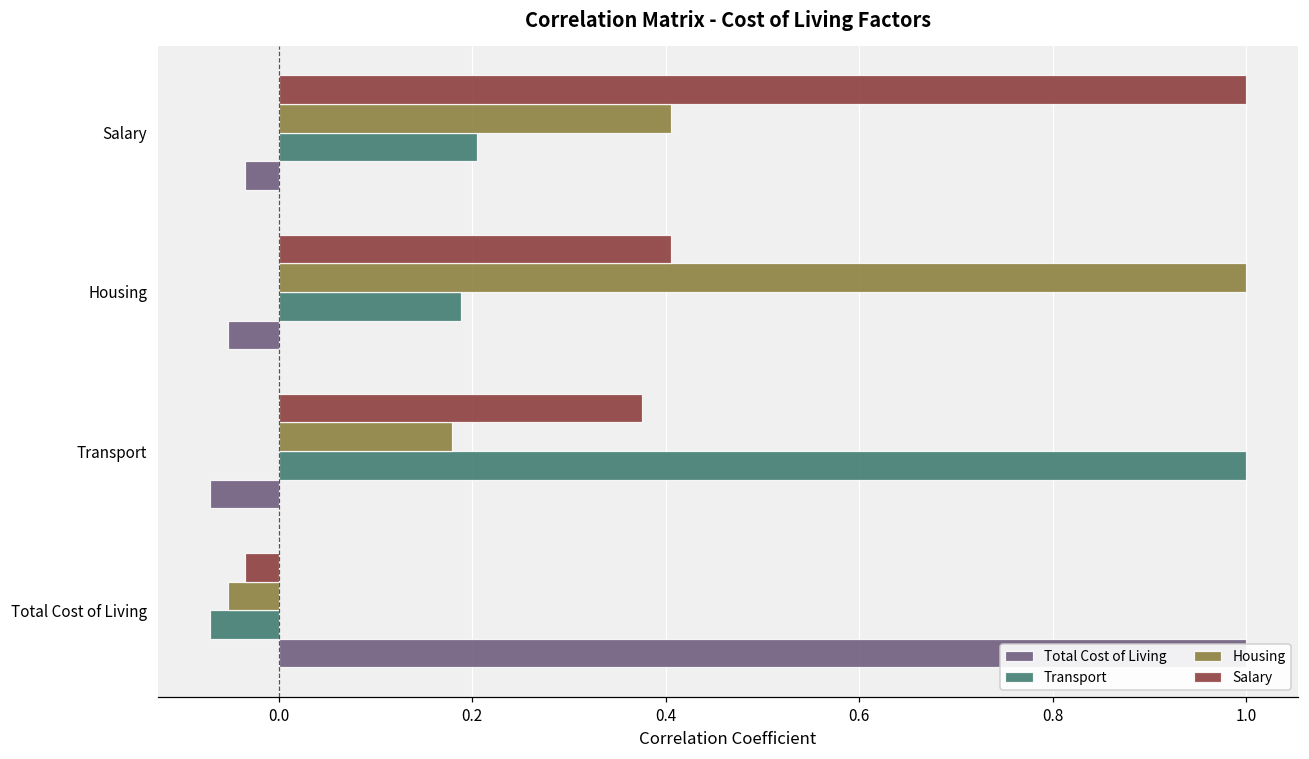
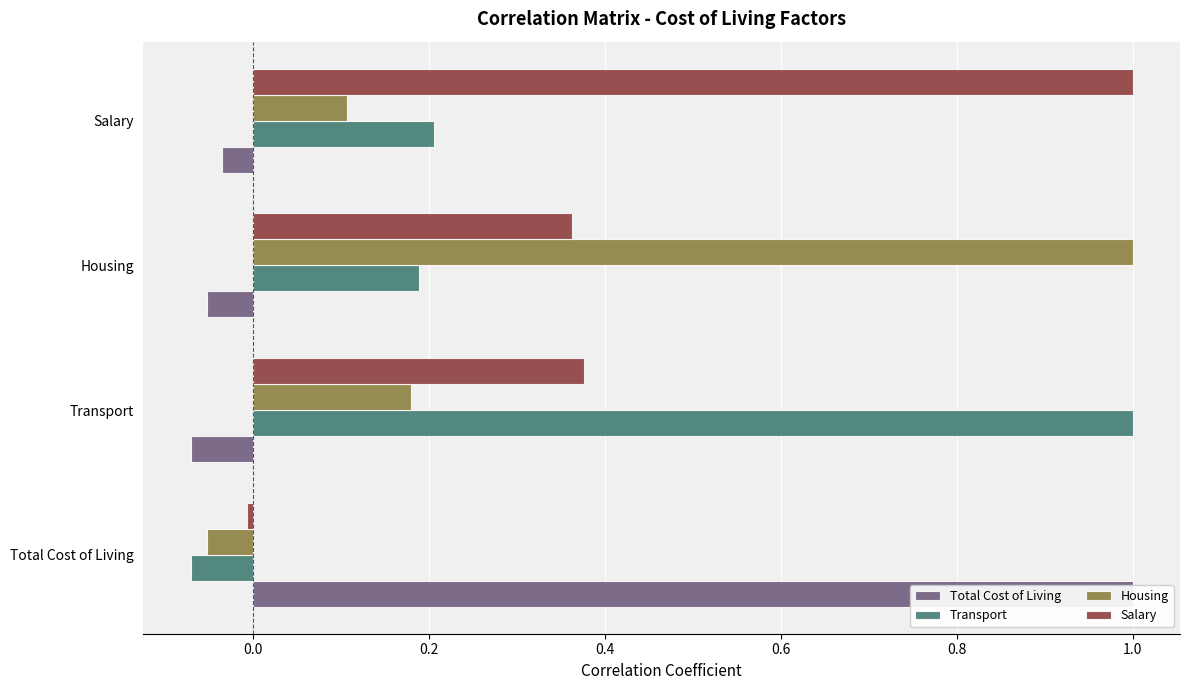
Housing, Salary: 0.41 -> 0.11
Salary, Housing: 0.41 -> 0.36
Salary, Total Cost of Living: -0.04 -> -0.01
